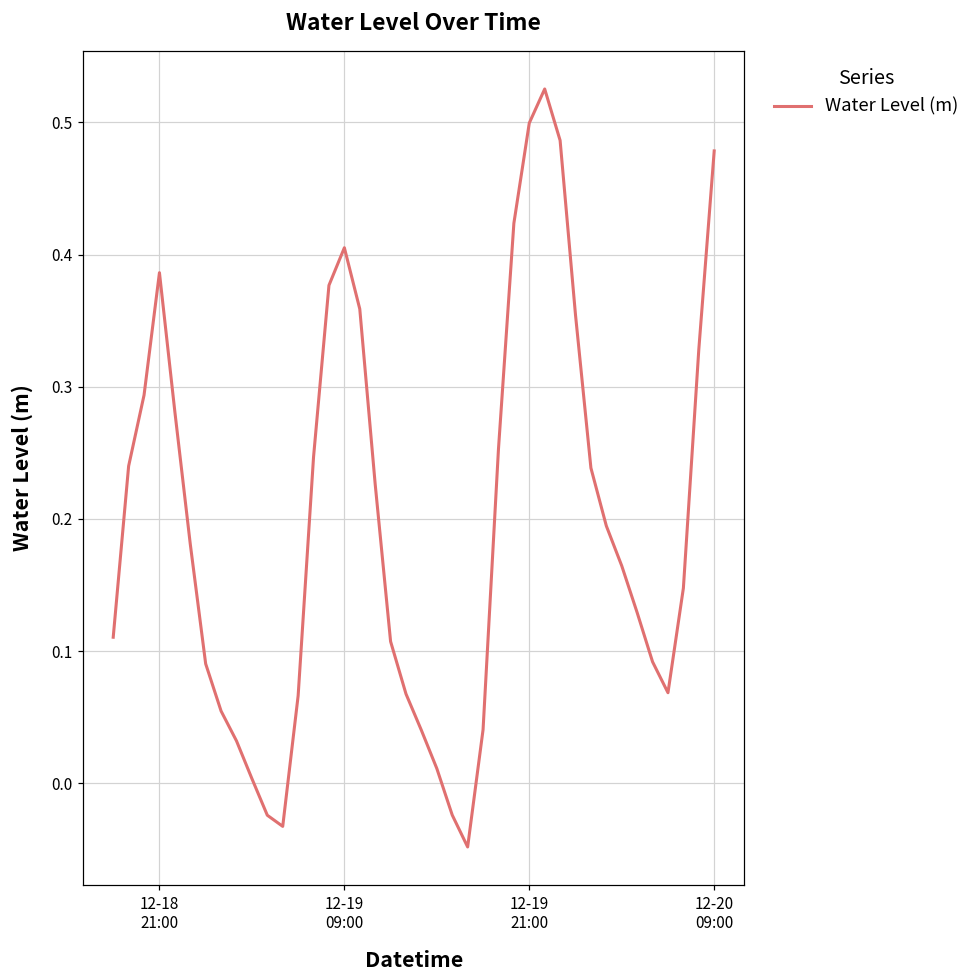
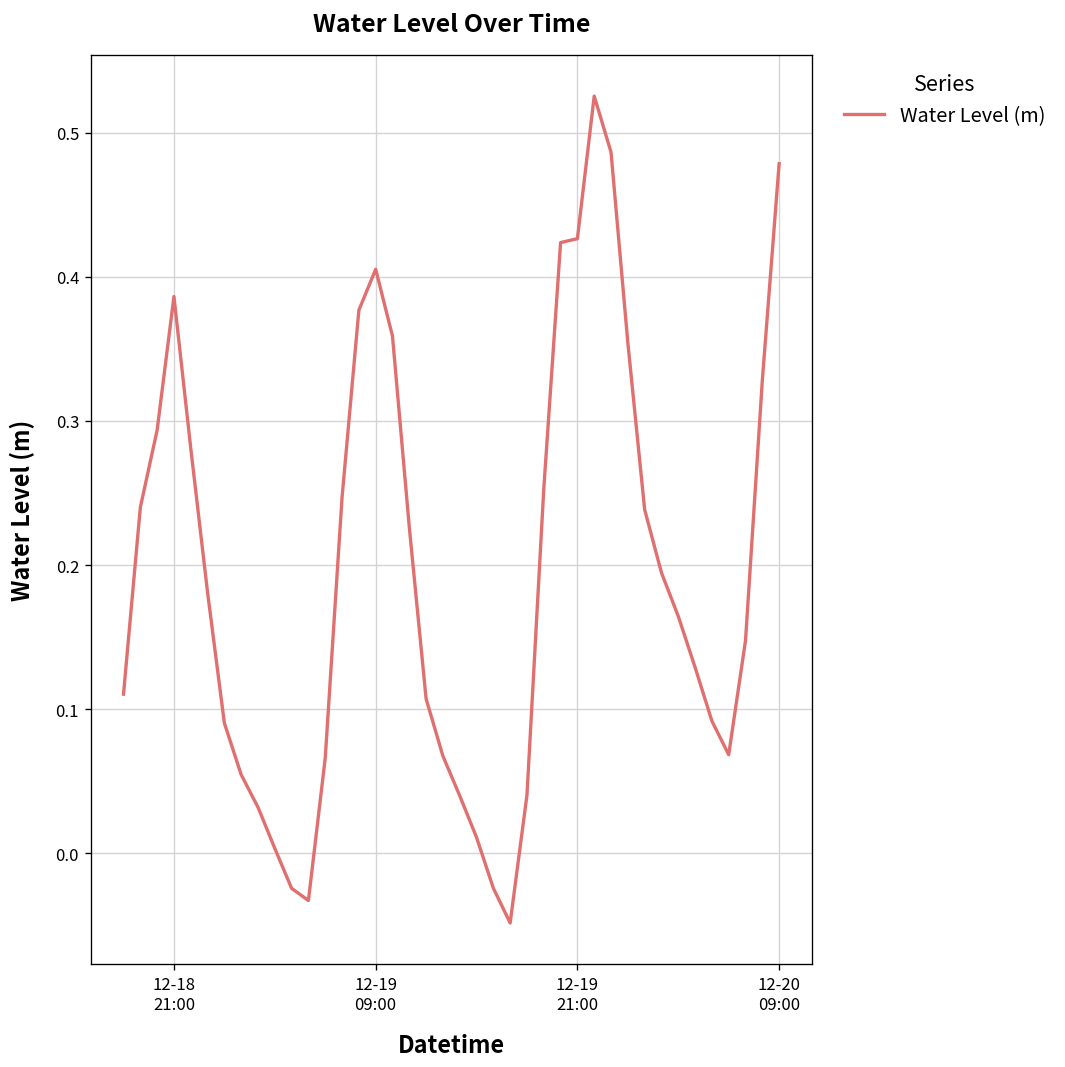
12-19 21:00: 0.500 -> 0.426
